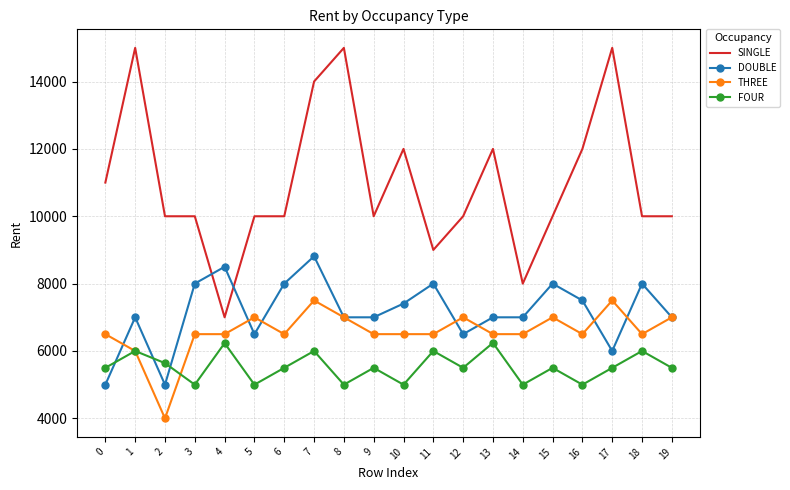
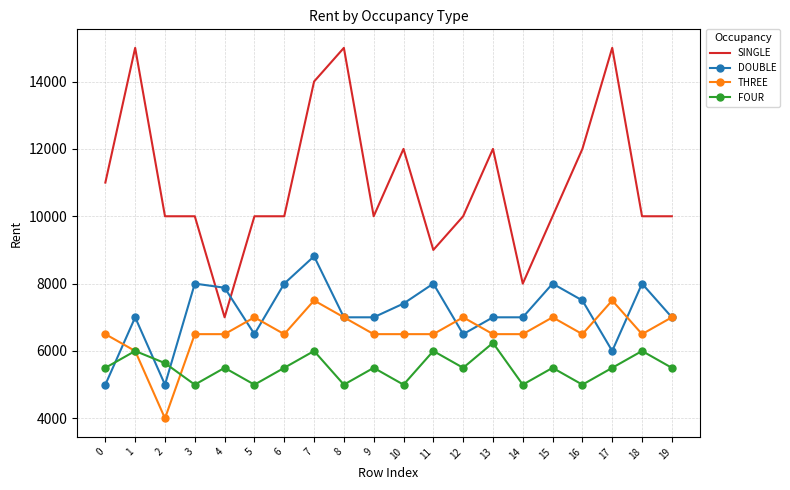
DOUBLE, 4: 8500 -> 7900
FOUR, 4: 6200 -> 5500
